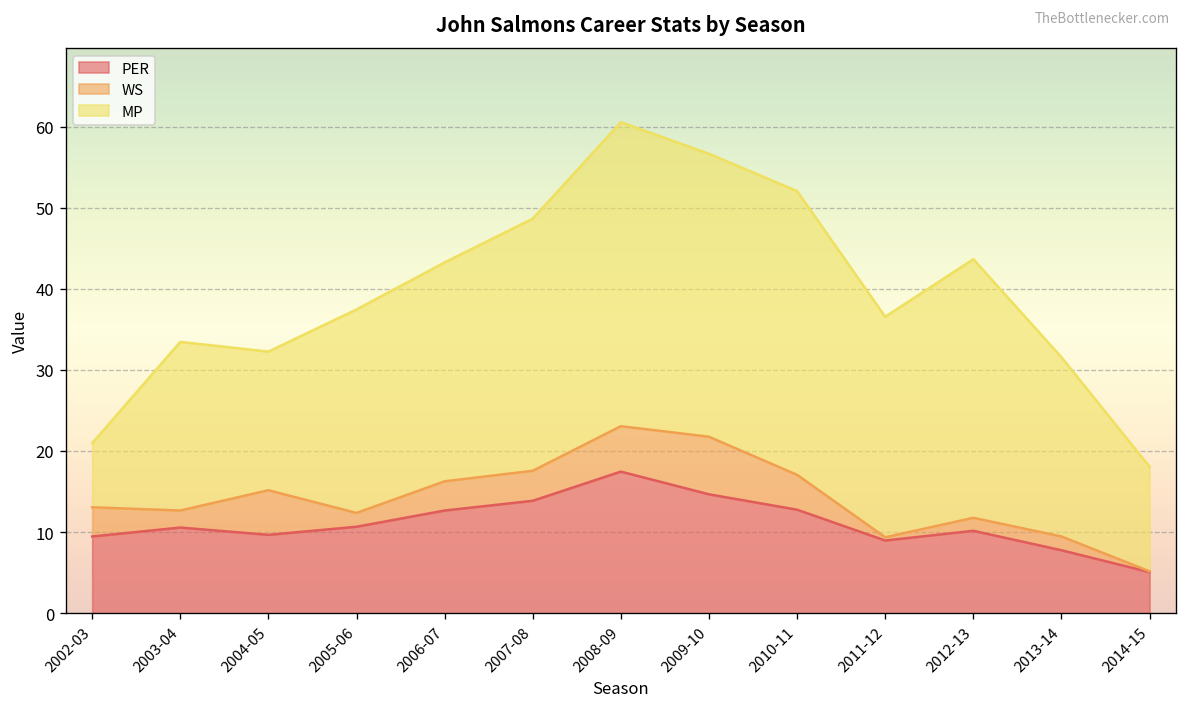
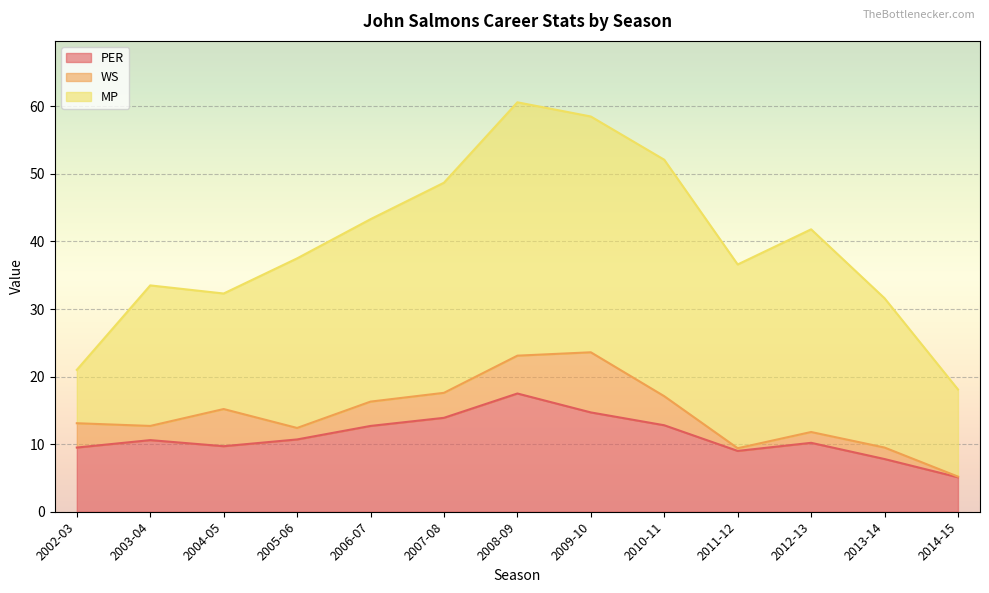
WS, 2009-10: 7 -> 9
MP, 2012-13: 32 -> 30
